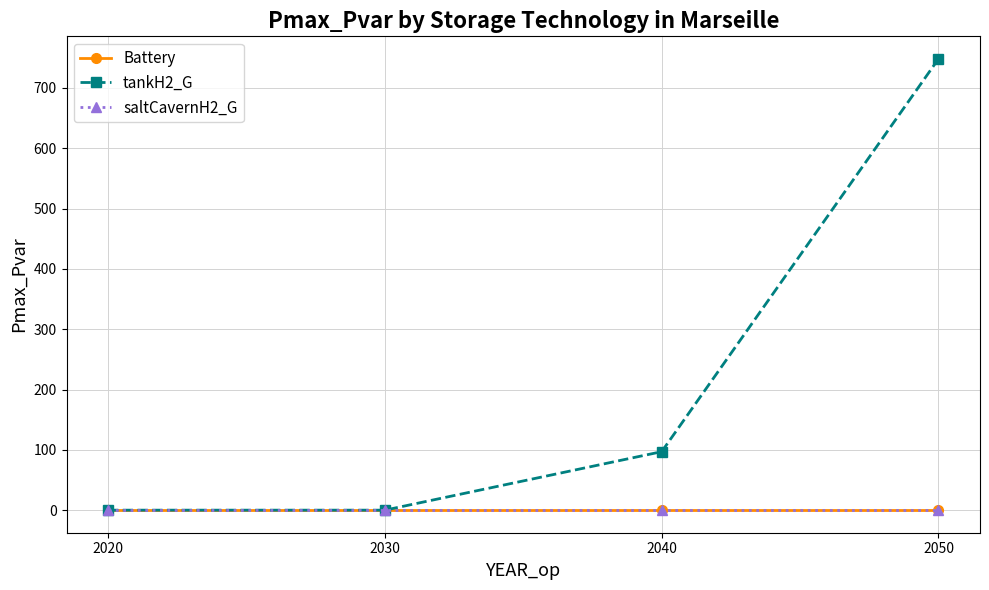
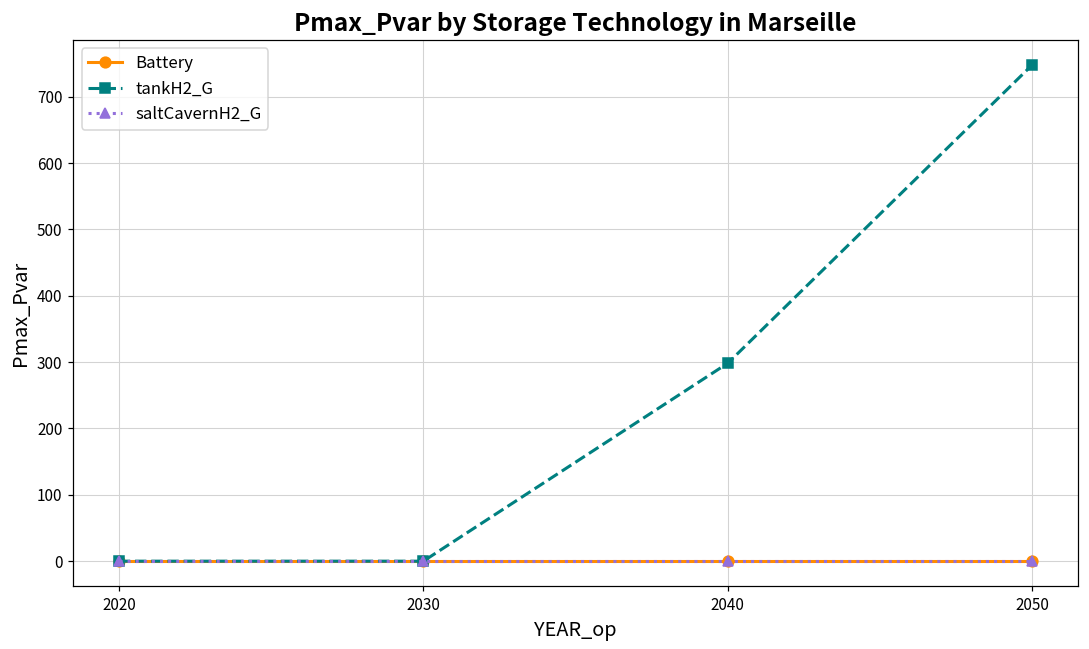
tankH2_G, 2040: 100 -> 300
